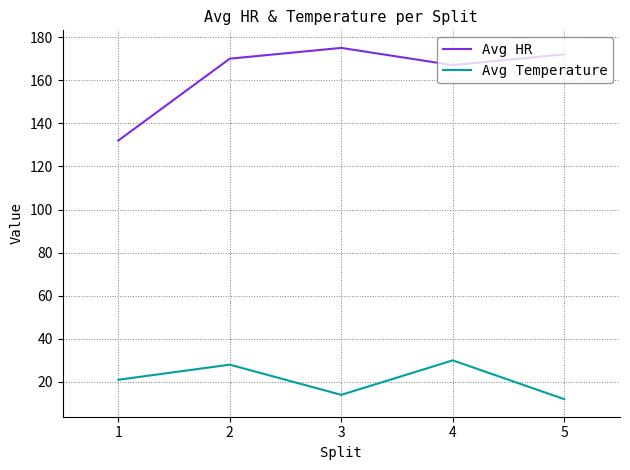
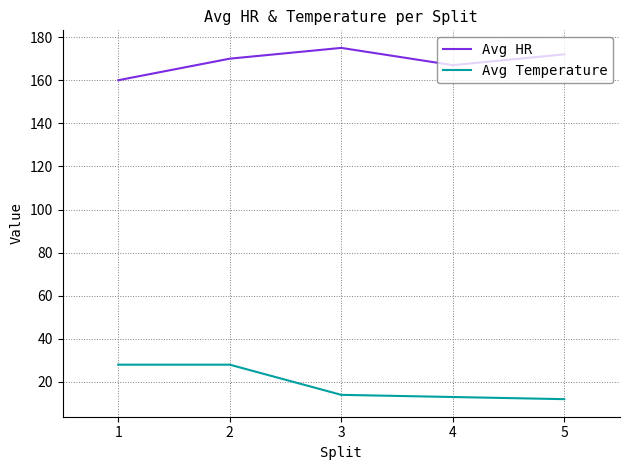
Avg HR, 1: 132 -> 160
Avg Temperature, 1: 21 -> 28
Avg Temperature, 4: 30 -> 13
